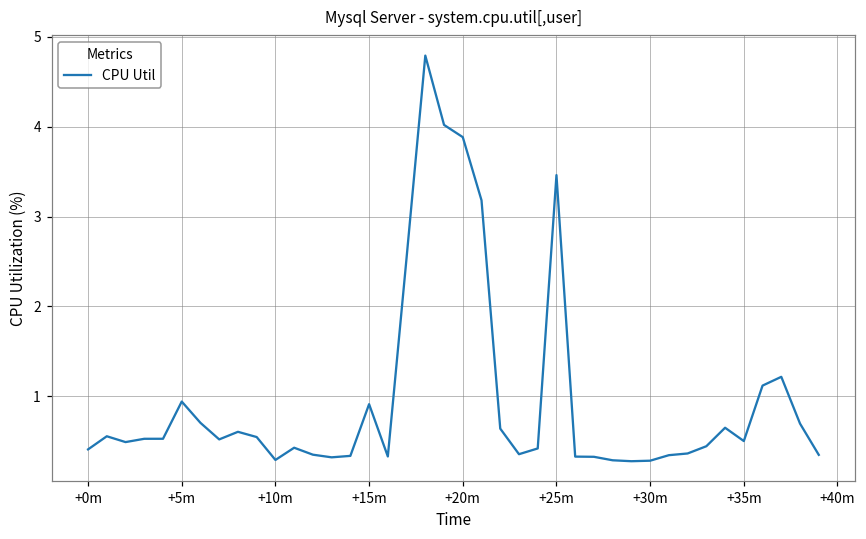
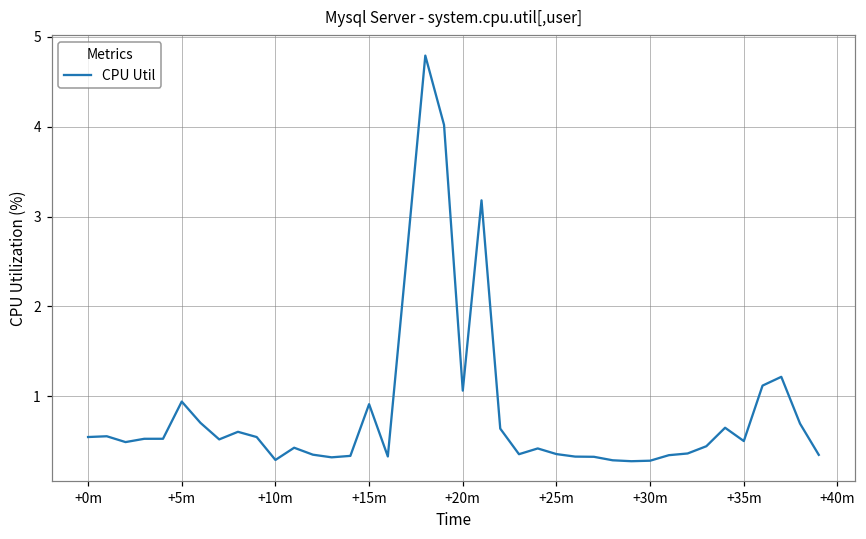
+0m: 0.4 -> 0.5
+20m: 3.9 -> 1.1
+25m: 3.5 -> 0.4
